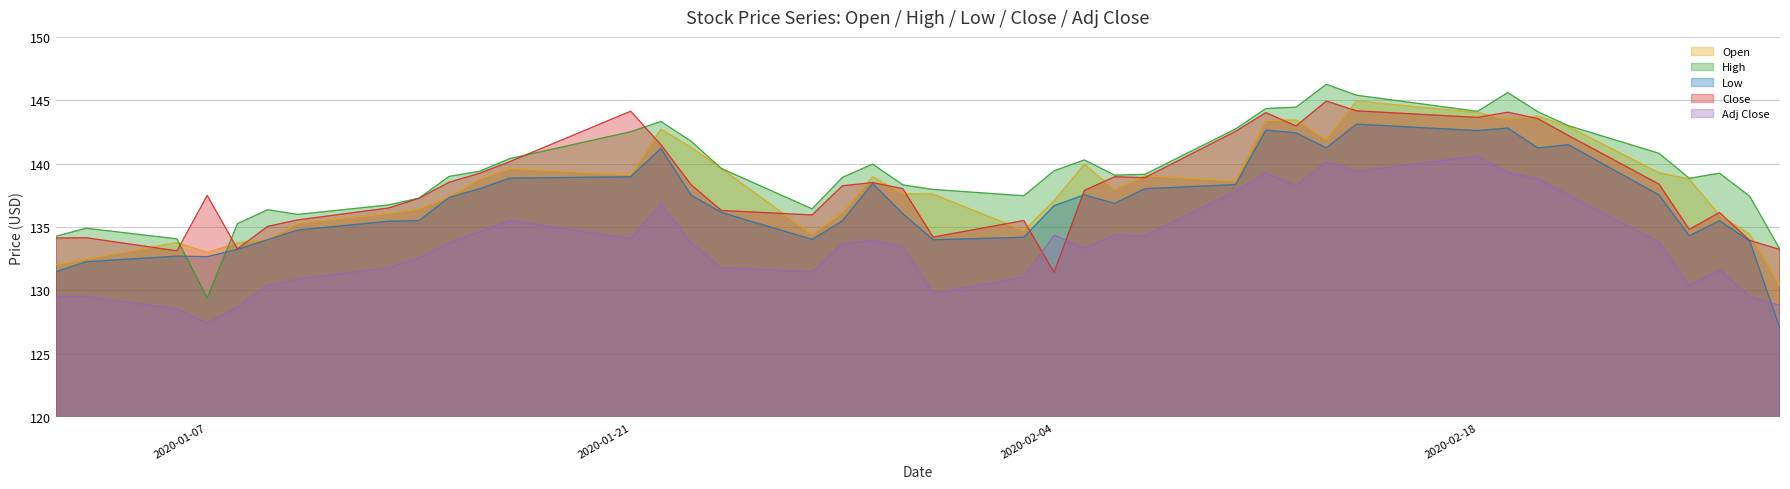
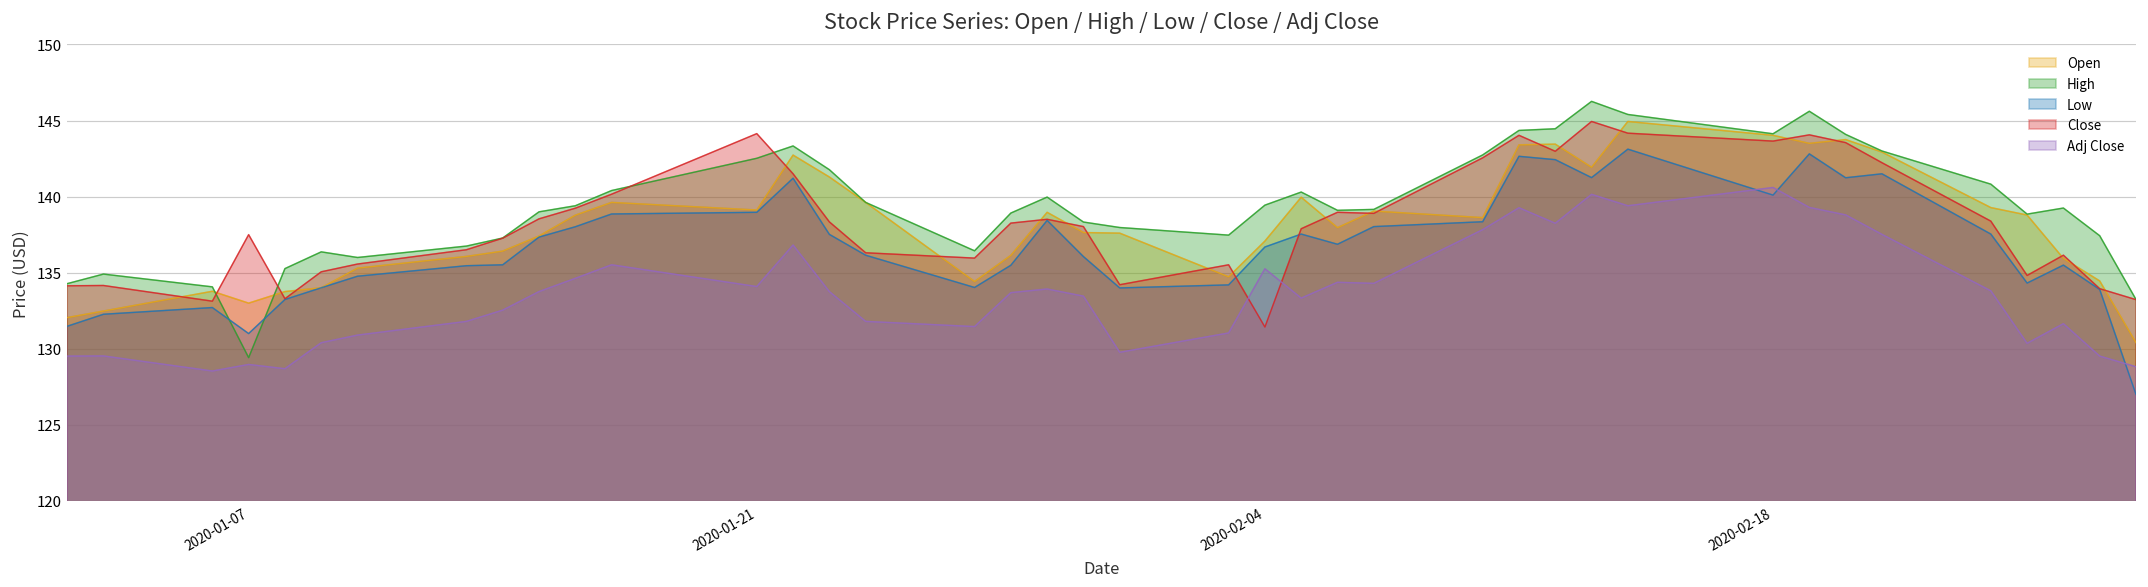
Low, 2020-01-07: 132.7 -> 131.0
Adj Close, 2020-01-07: 127.4 -> 129.0
Adj Close, 2020-02-04: 134.4 -> 135.3
Low, 2020-02-18: 142.6 -> 140.1
